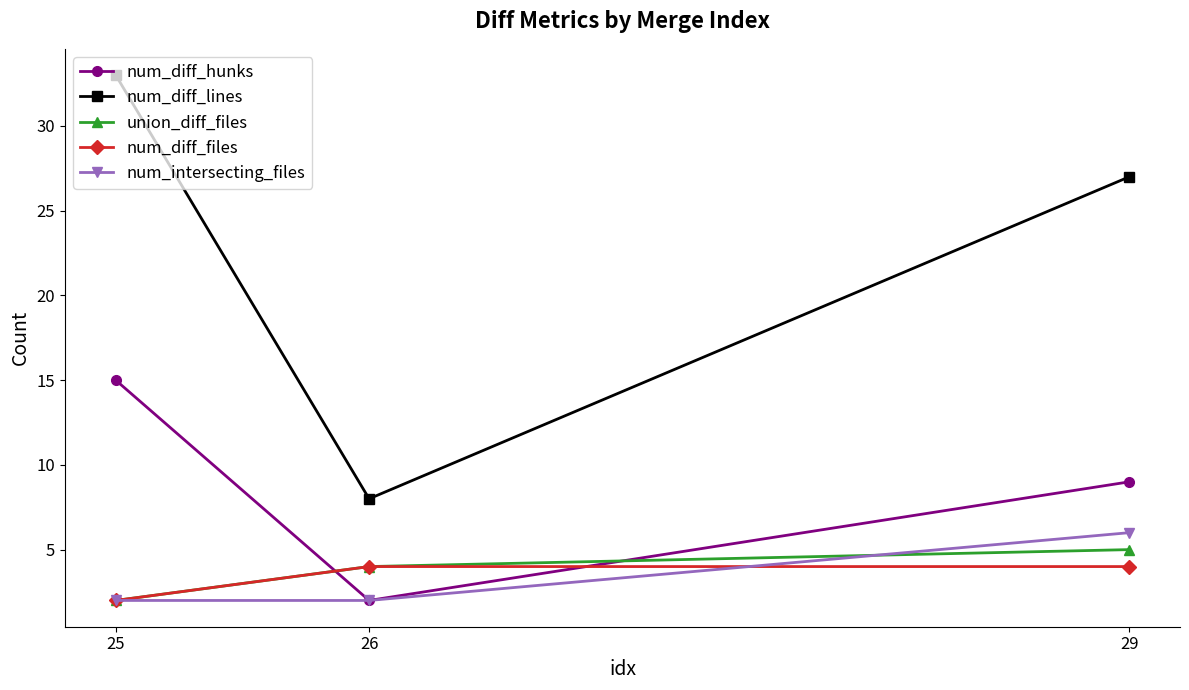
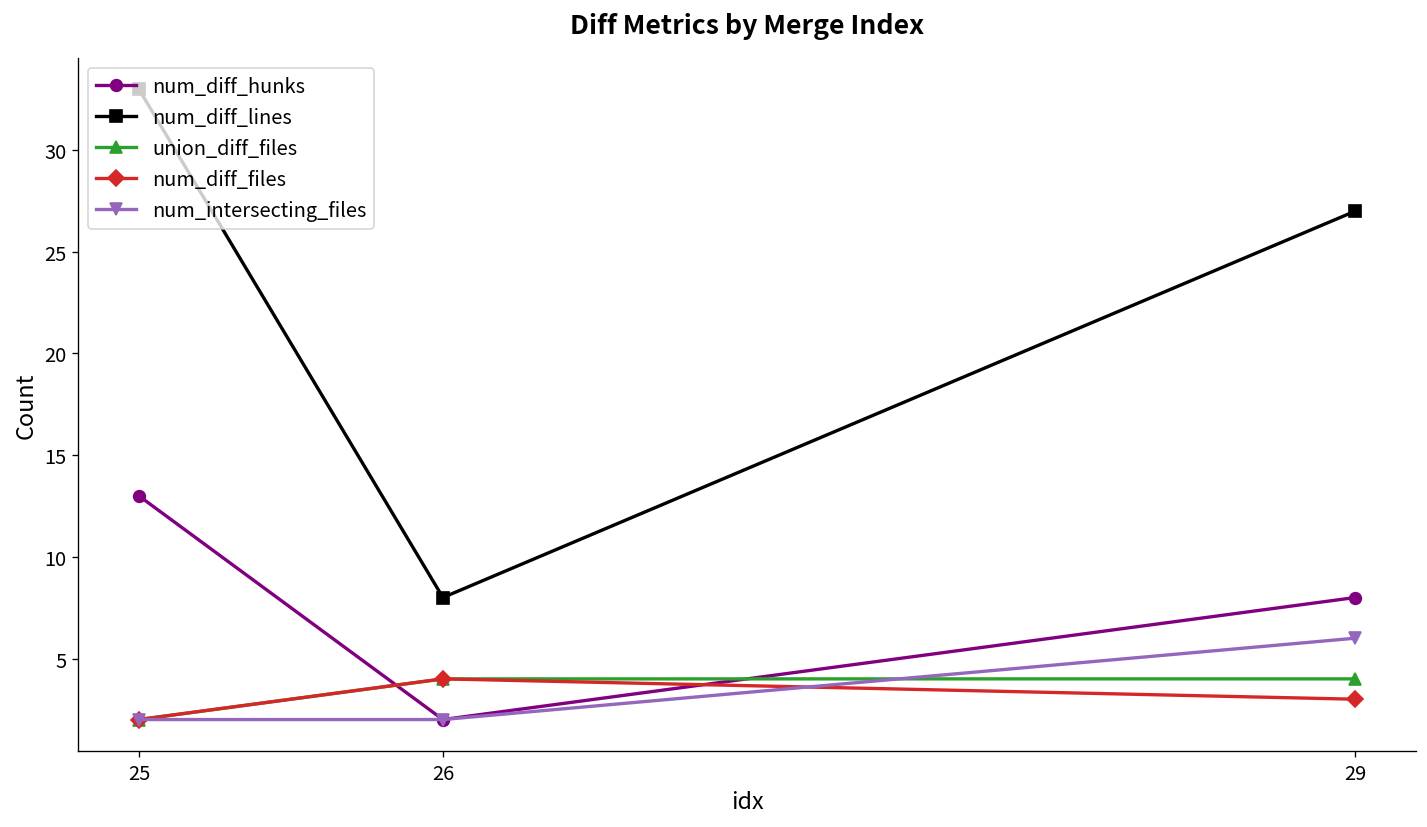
num_diff_hunks, 25: 15 -> 13
num_diff_hunks, 29: 9 -> 8
union_diff_files, 29: 5 -> 4
num_diff_files, 29: 4 -> 3
